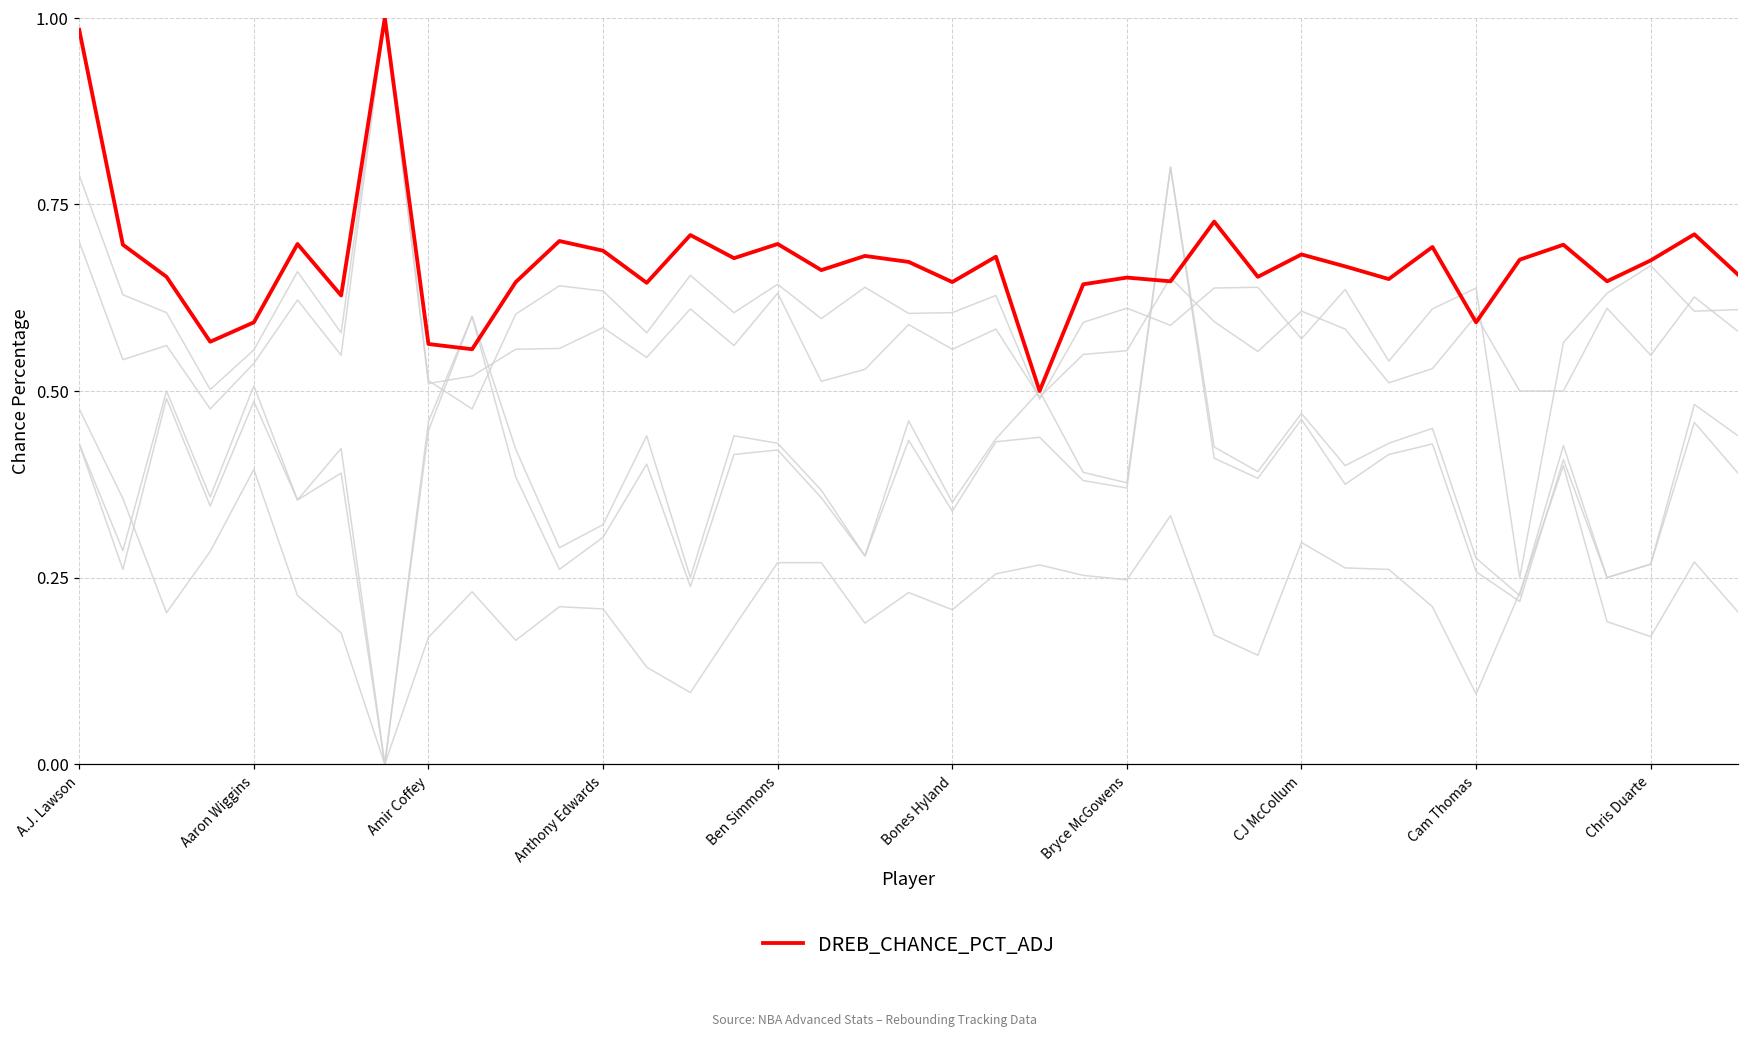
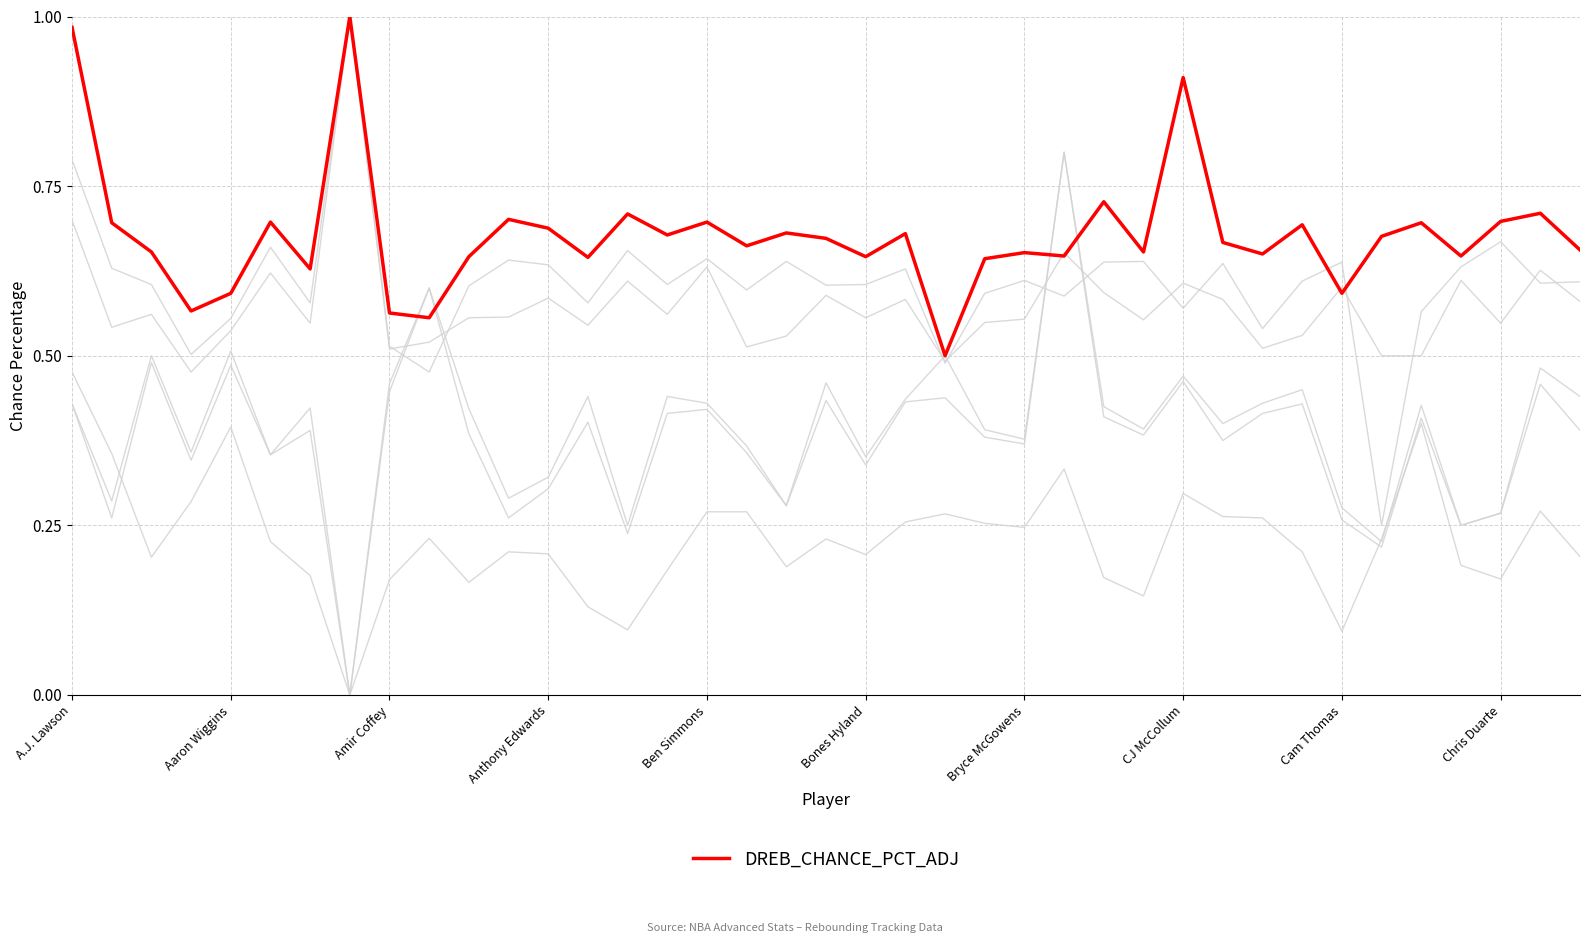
DREB_CHANCE_PCT_ADJ, CJ McCollum: 0.68 -> 0.91
DREB_CHANCE_PCT_ADJ, Chris Duarte: 0.68 -> 0.70
